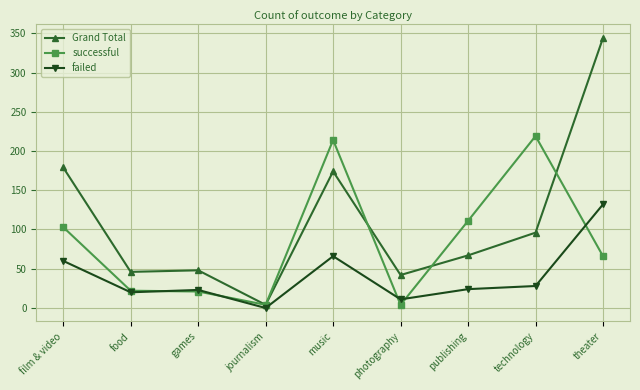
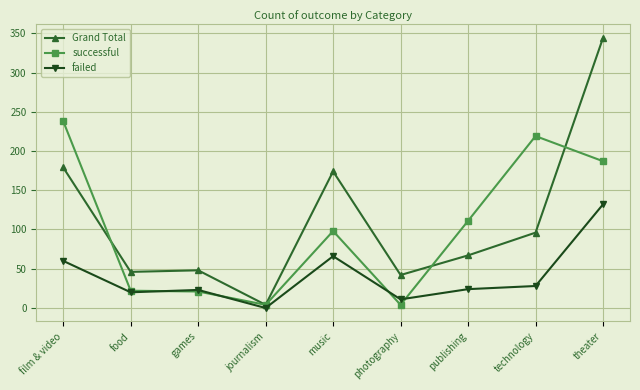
successful, film & video: 100 -> 240
successful, music: 210 -> 100
successful, theater: 70 -> 190
